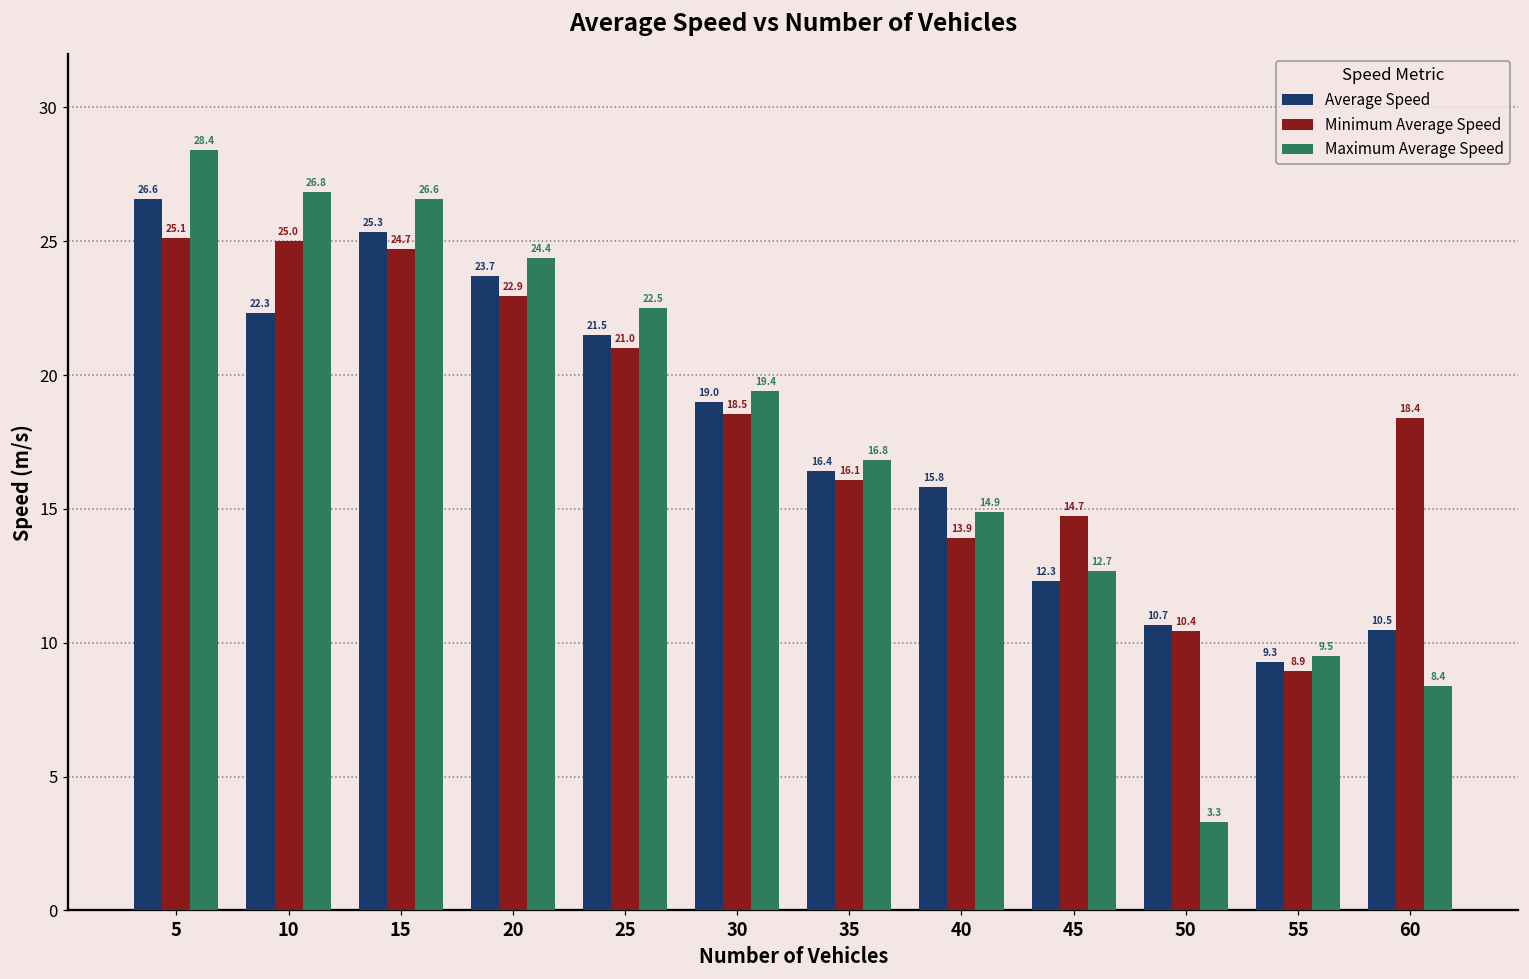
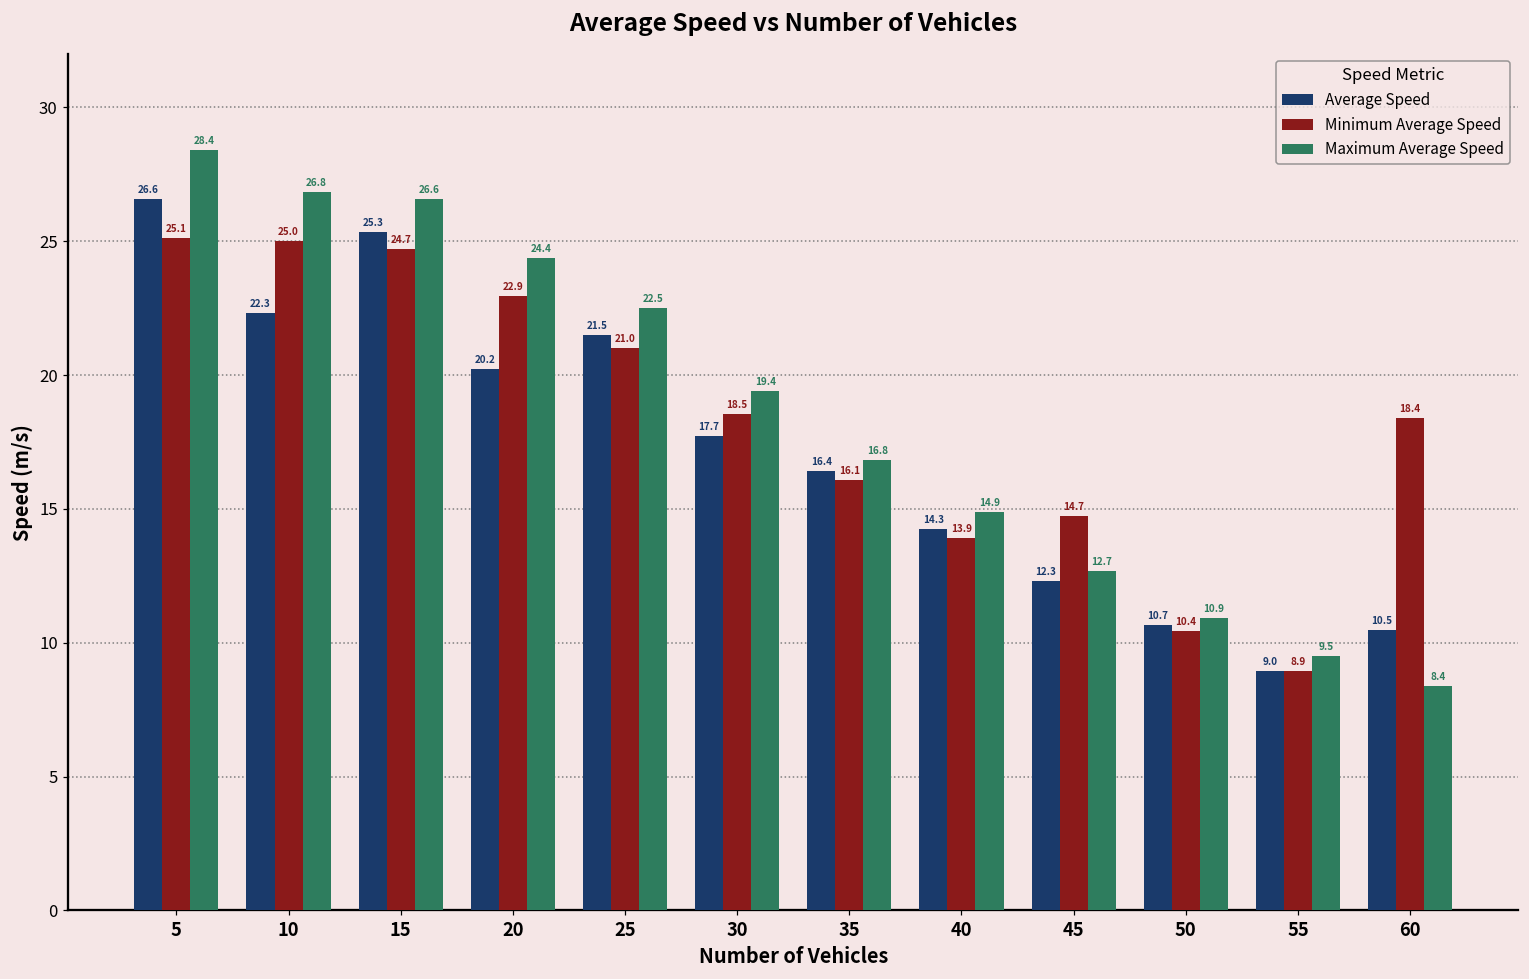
Average Speed, 20: 23.7 -> 20.2
Average Speed, 30: 19.0 -> 17.7
Average Speed, 40: 15.8 -> 14.3
Maximum Average Speed, 50: 3.3 -> 10.9
Average Speed, 55: 9.3 -> 9.0
